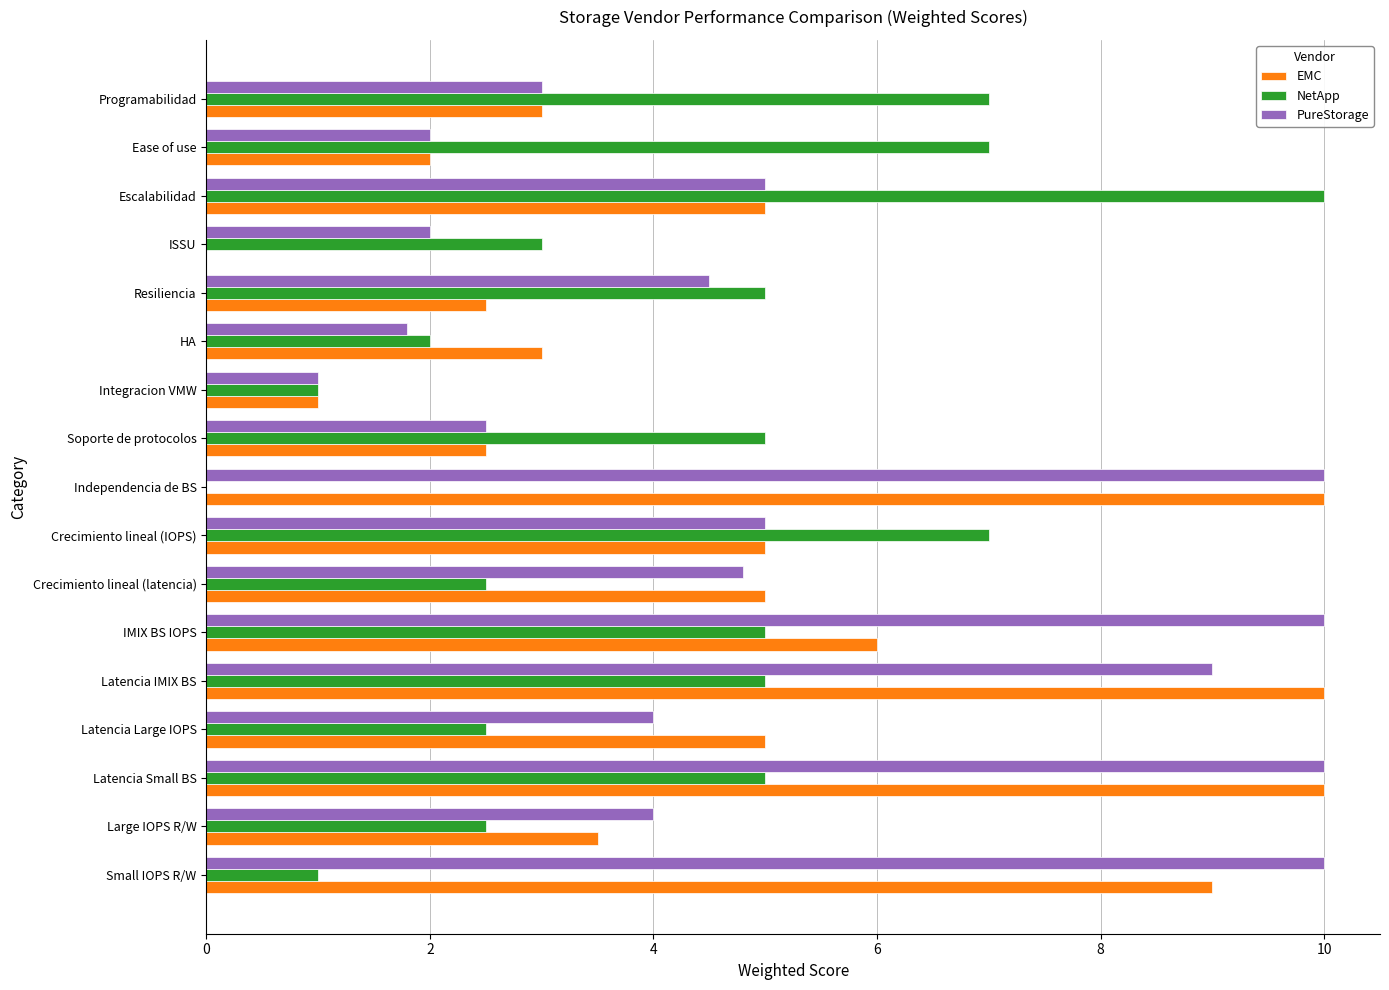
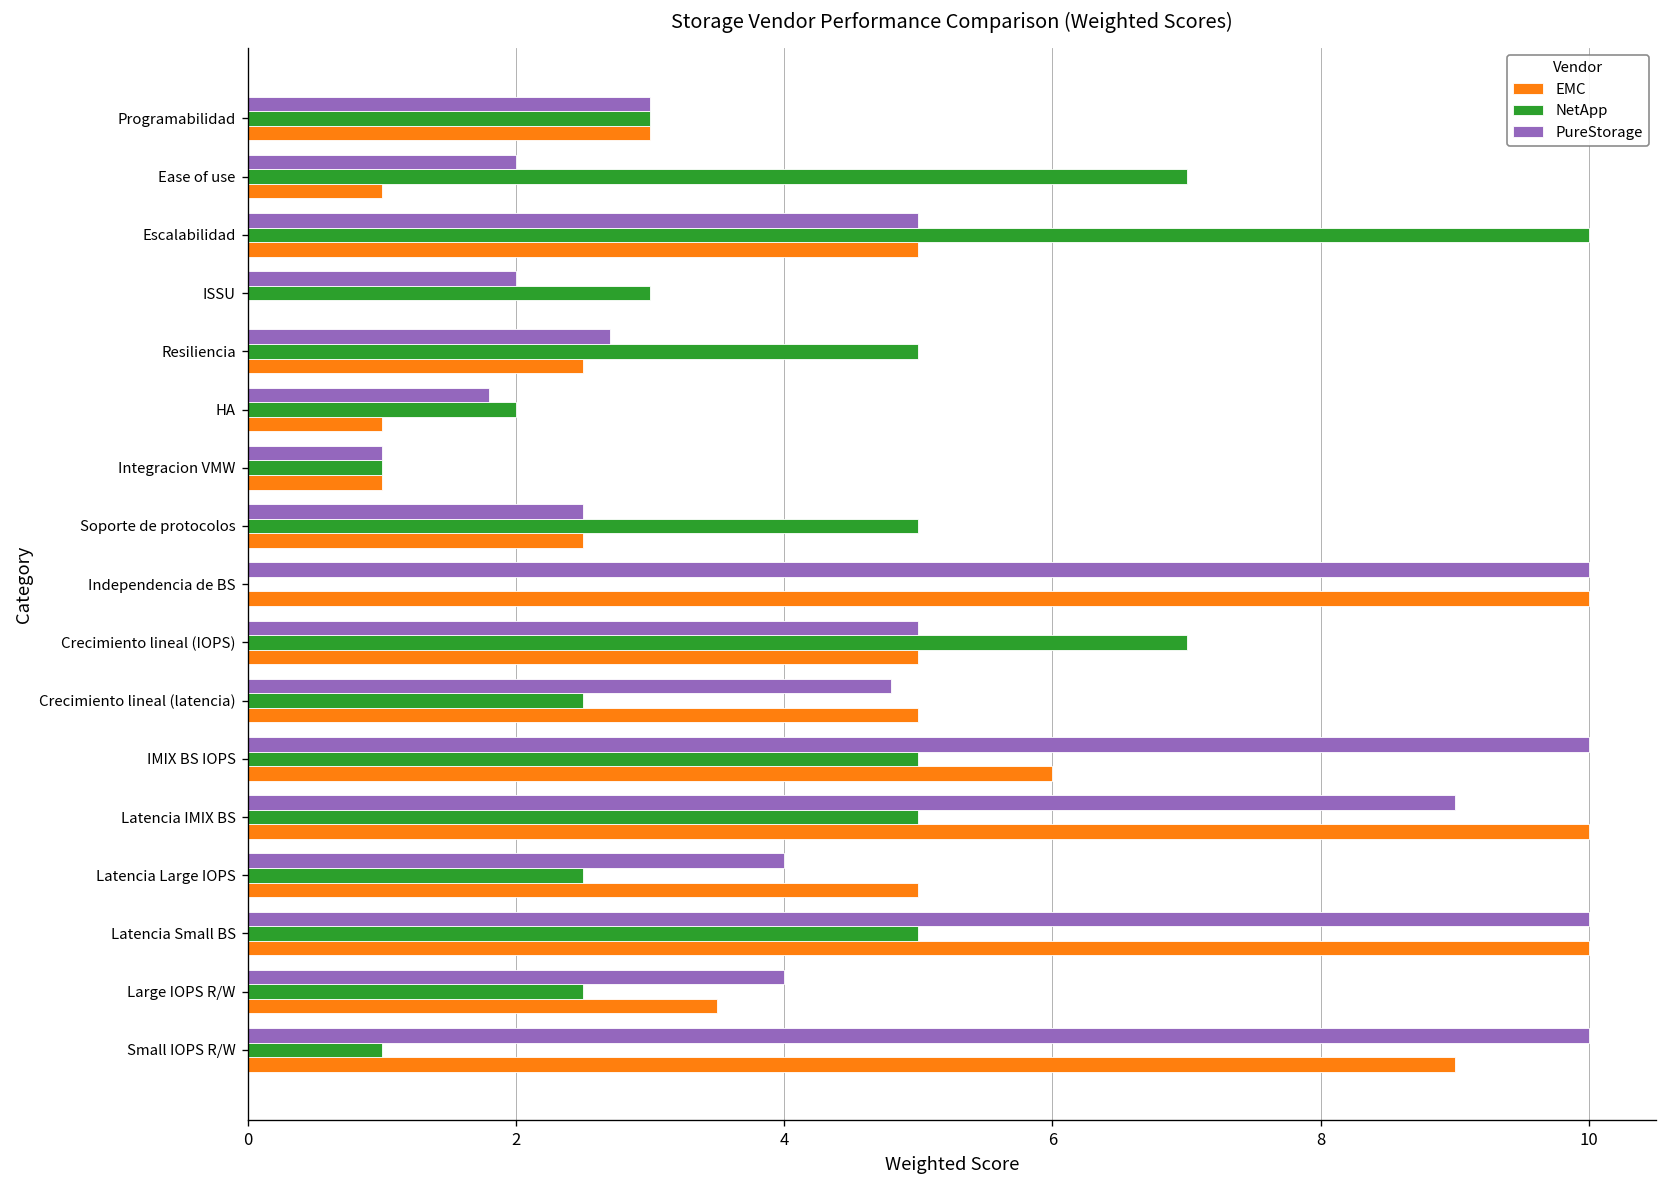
NetApp, Programabilidad: 7 -> 3
EMC, Ease of use: 2 -> 1
PureStorage, Resiliencia: 4.5 -> 2.7
EMC, HA: 3 -> 1
